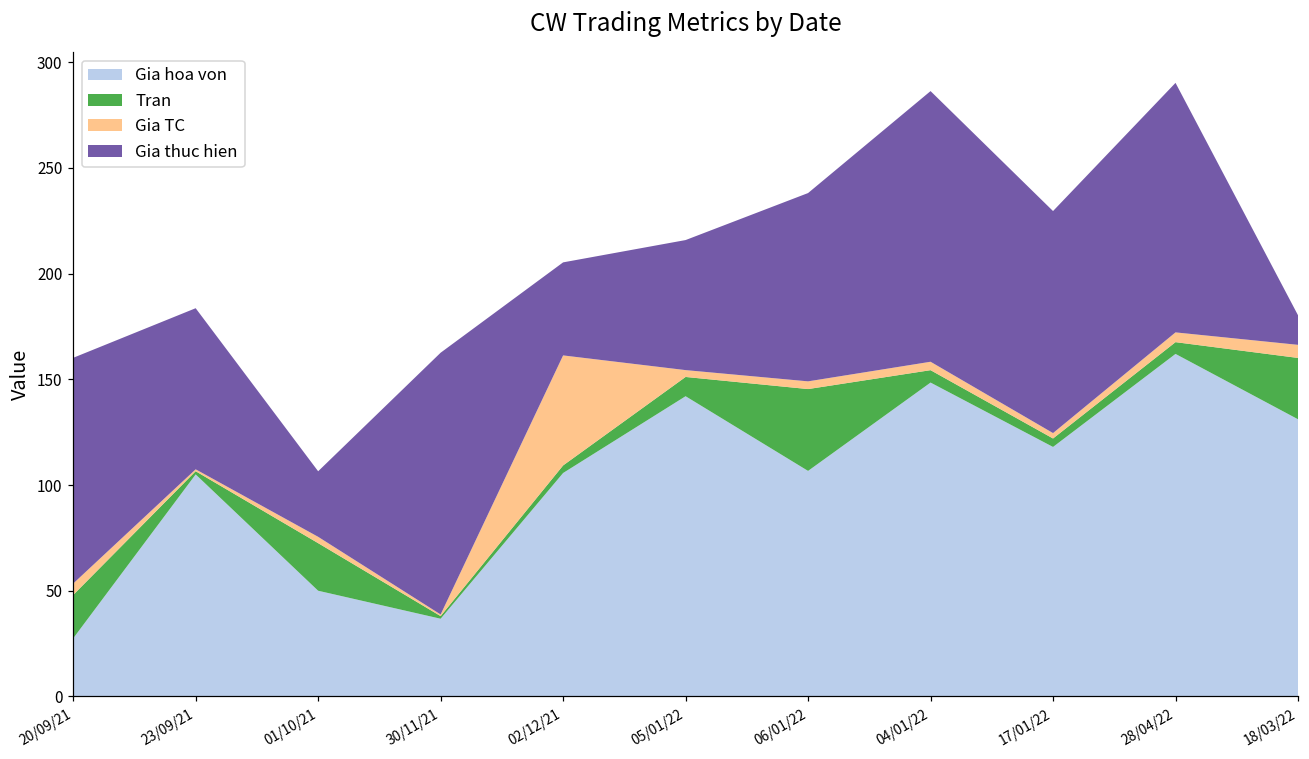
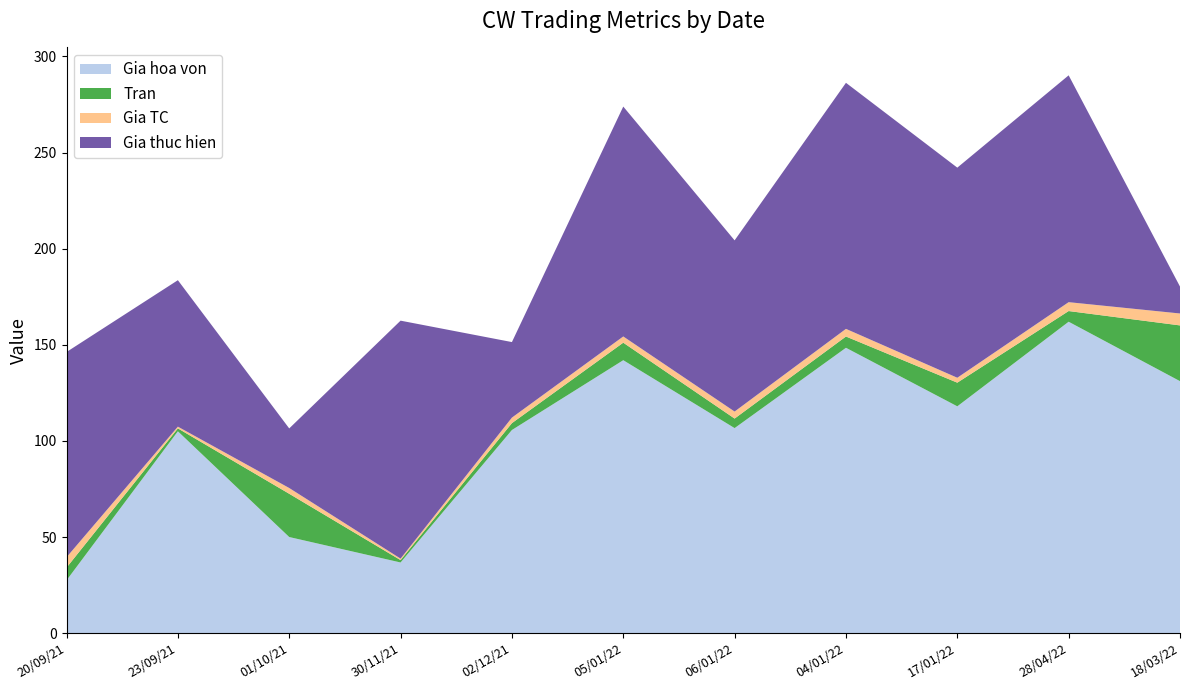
Tran, 20/09/21: 21 -> 7
Gia TC, 02/12/21: 52 -> 3
Gia thuc hien, 02/12/21: 44 -> 39
Gia thuc hien, 05/01/22: 62 -> 120
Tran, 06/01/22: 39 -> 5
Tran, 17/01/22: 4 -> 12
Gia thuc hien, 17/01/22: 105 -> 109
